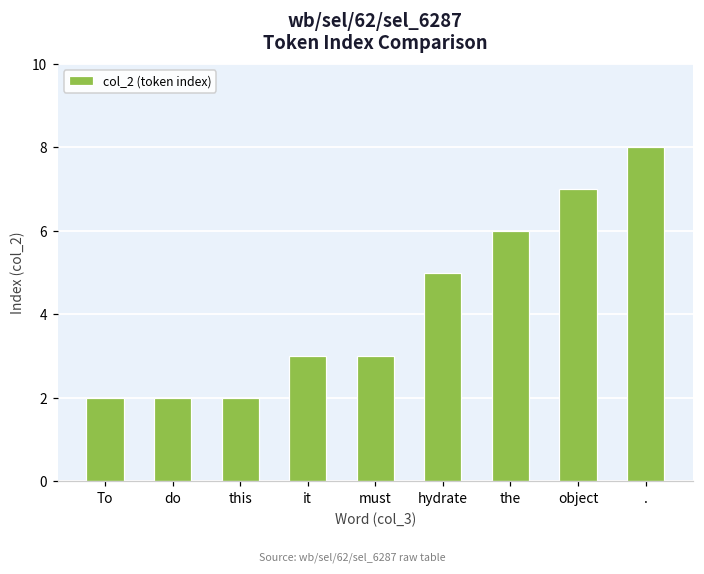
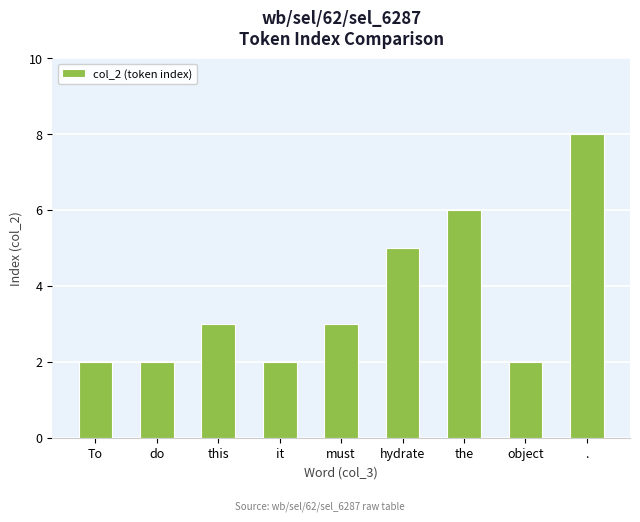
this: 2 -> 3
it: 3 -> 2
object: 7 -> 2
